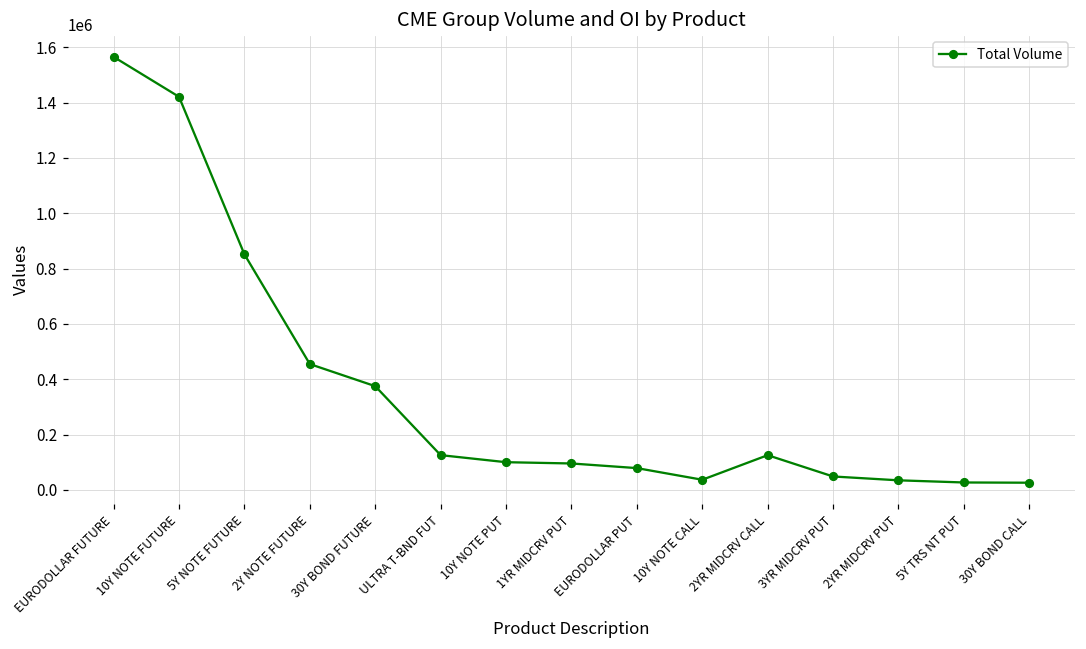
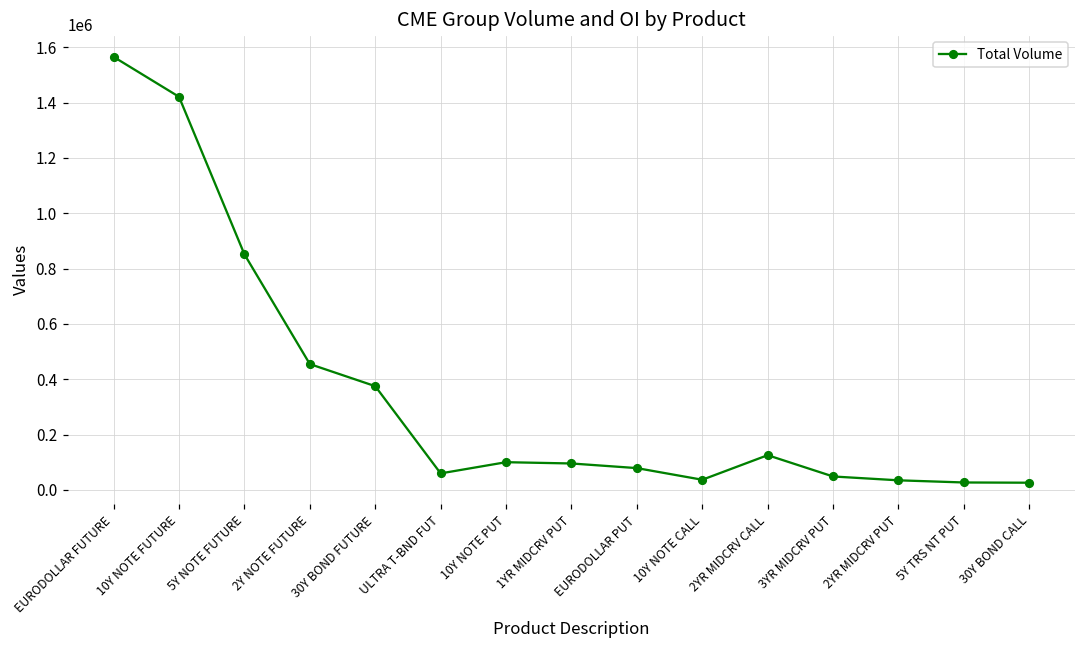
ULTRA T-BND FUT: 130000 -> 60000
